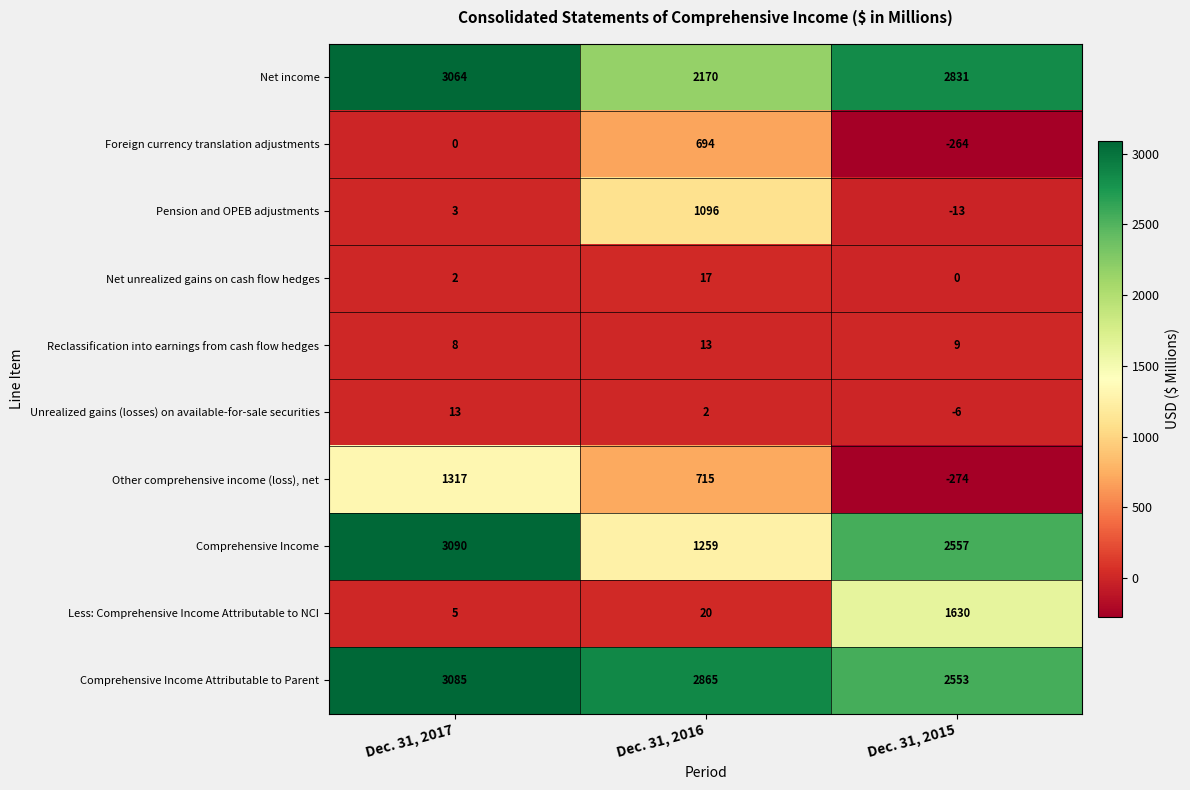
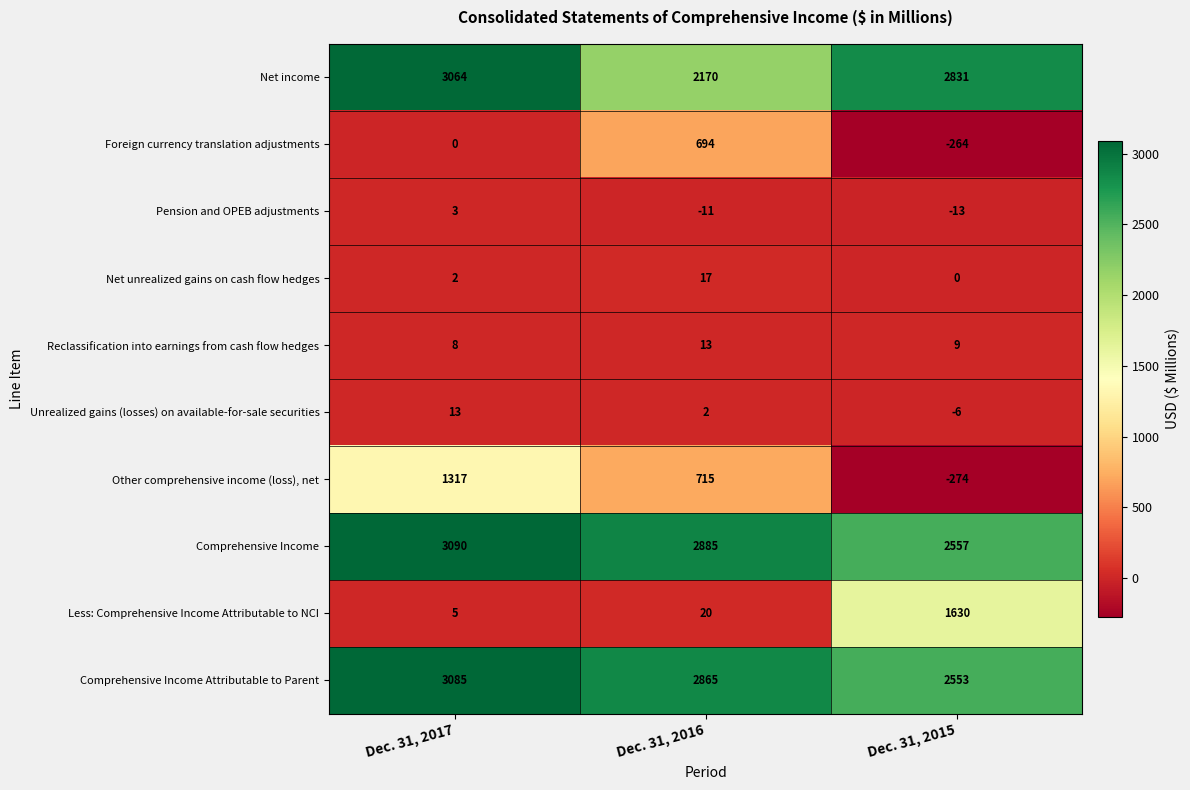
Pension and OPEB adjustments, Dec. 31, 2016: 1096 -> -11
Comprehensive Income, Dec. 31, 2016: 1259 -> 2885
